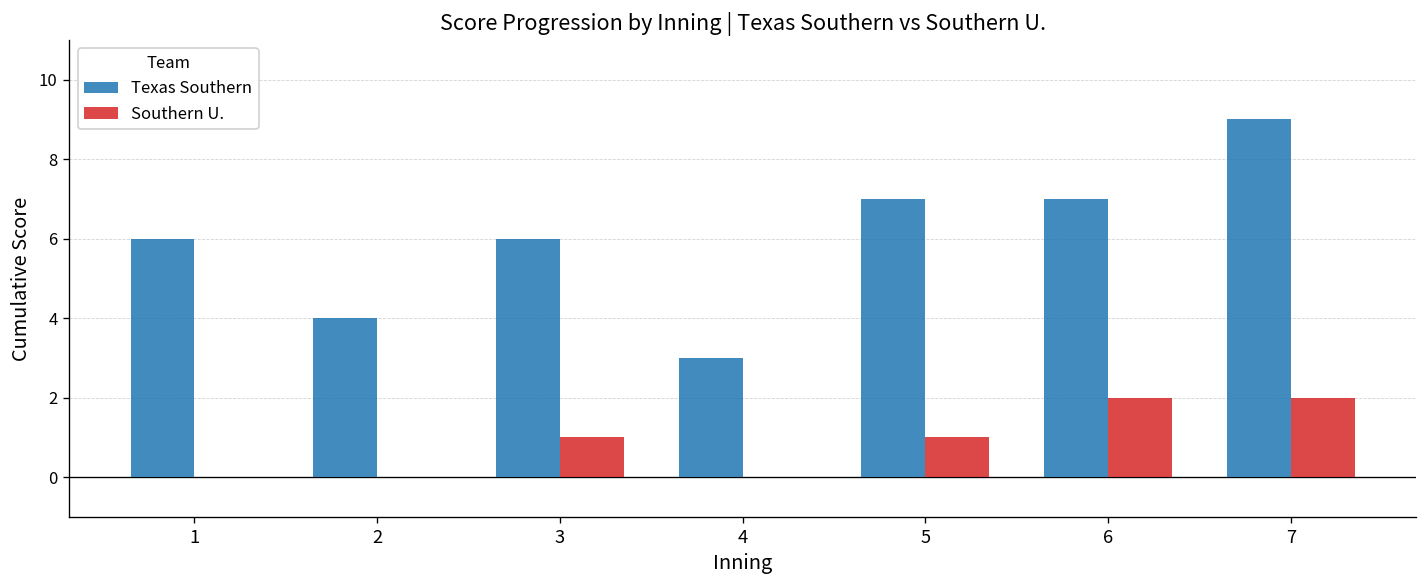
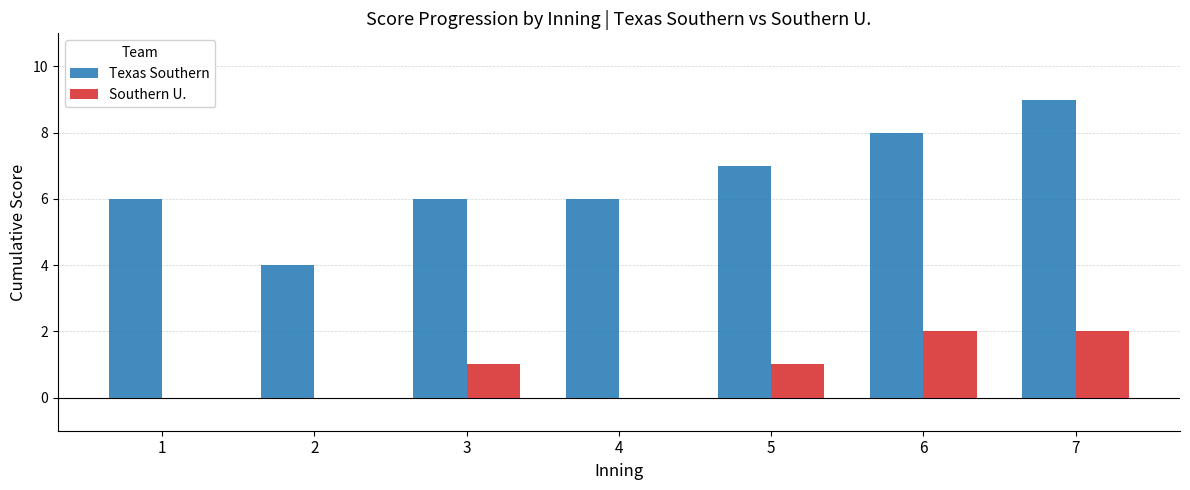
Texas Southern, 4: 3 -> 6
Texas Southern, 6: 7 -> 8
